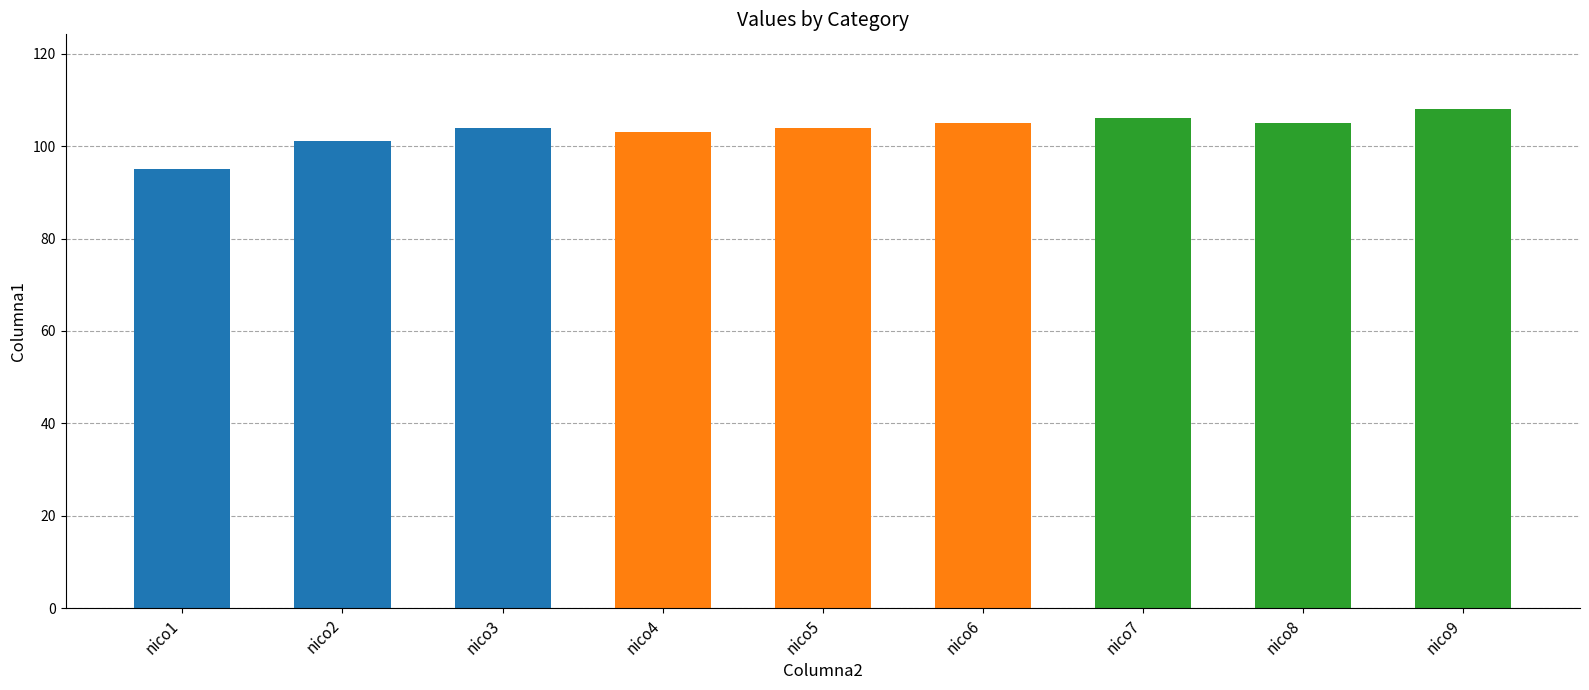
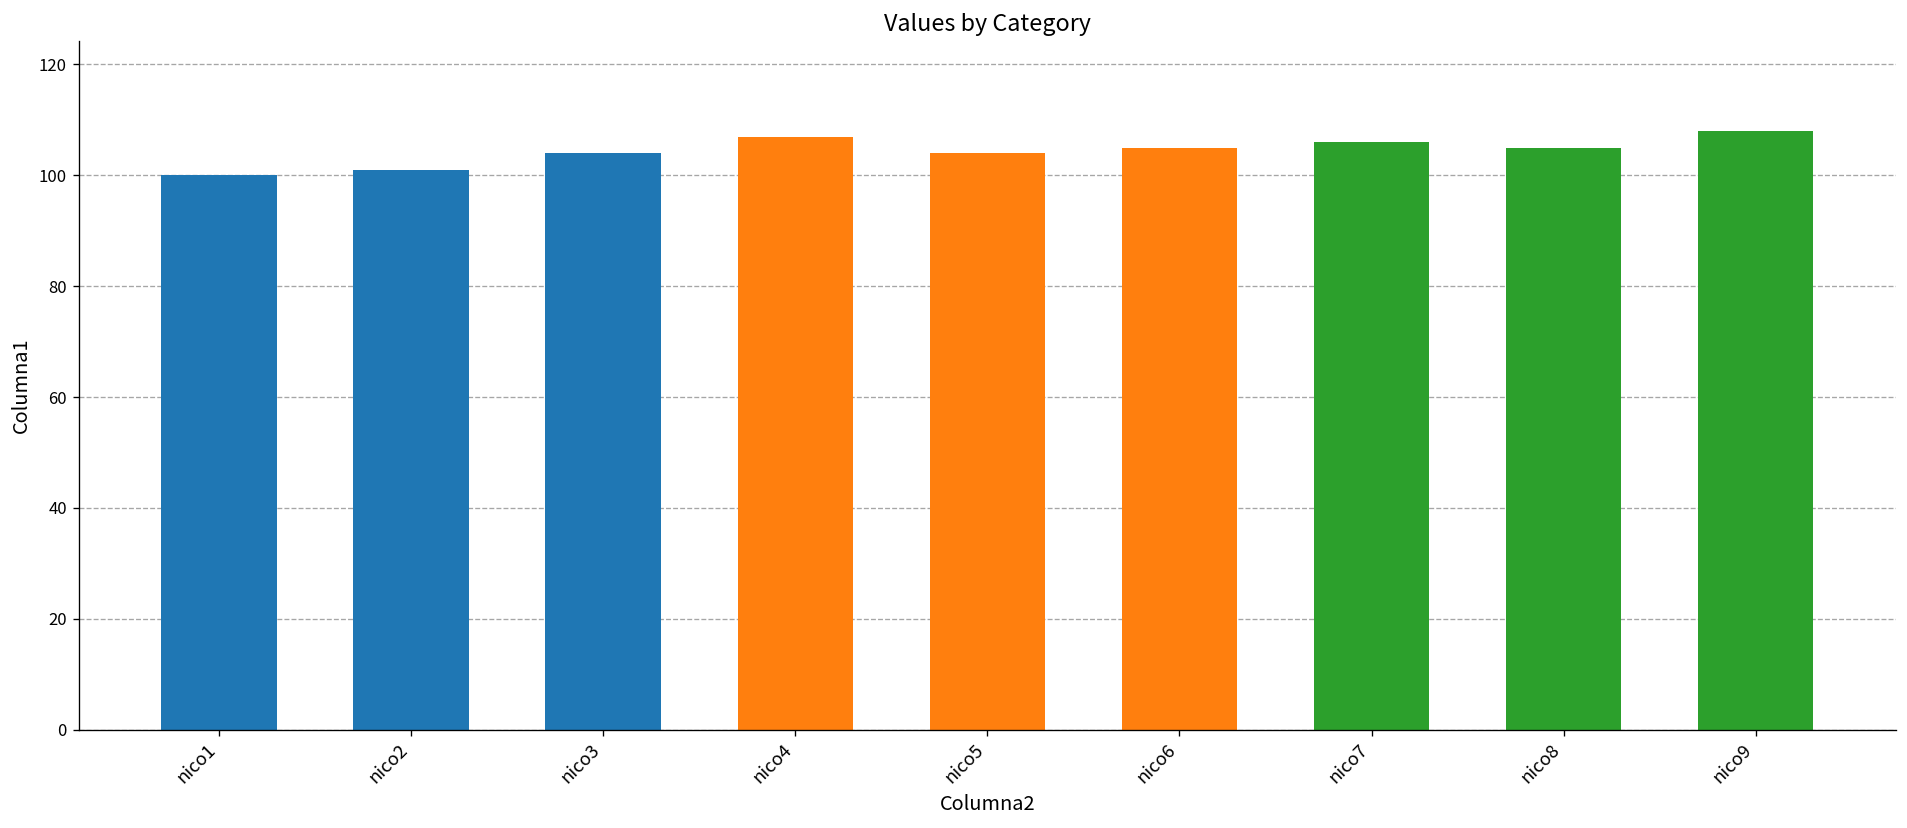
nico1: 95 -> 100
nico4: 103 -> 107
